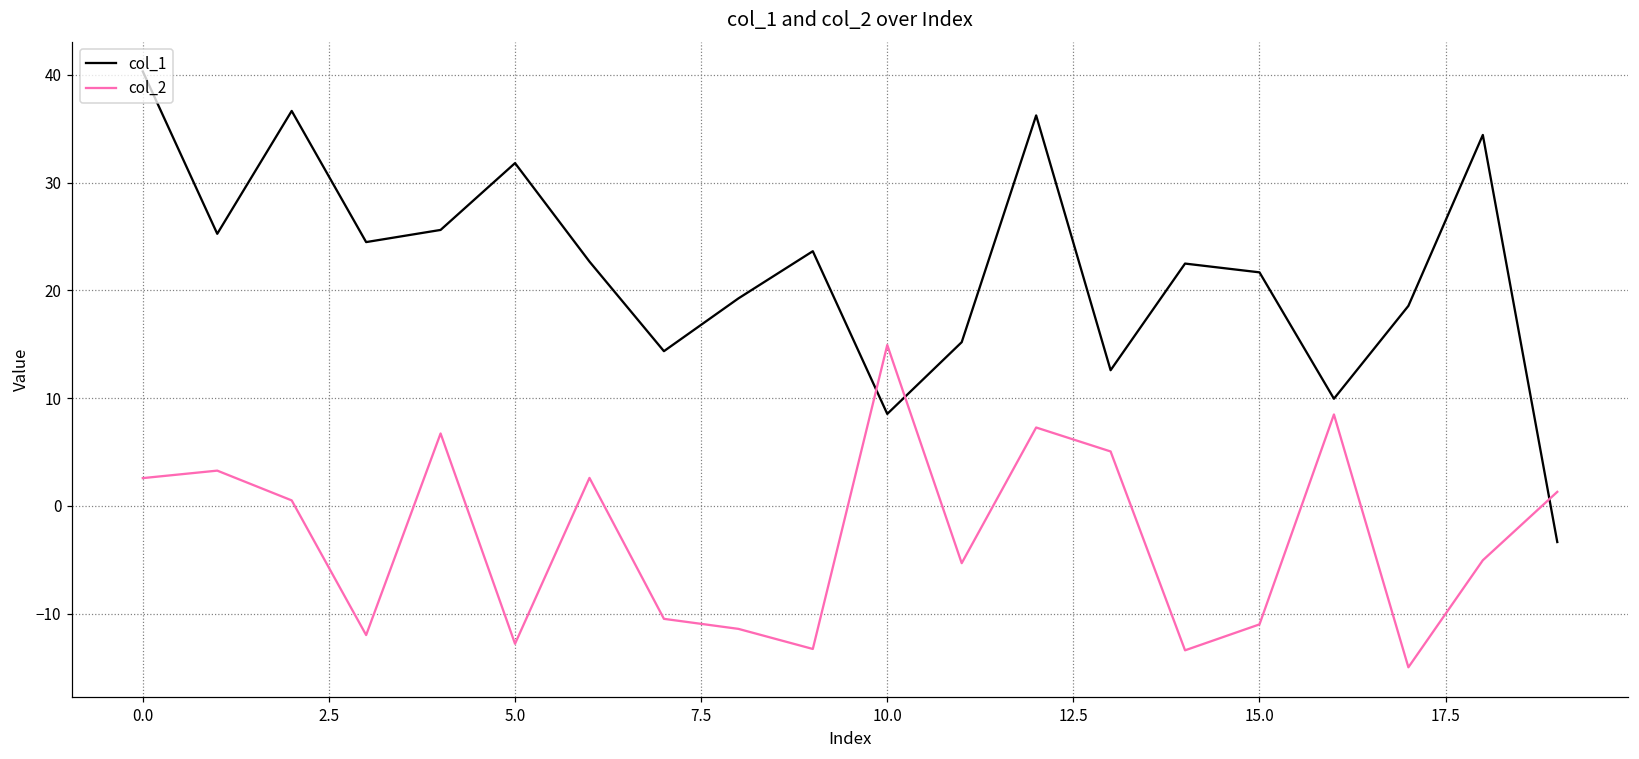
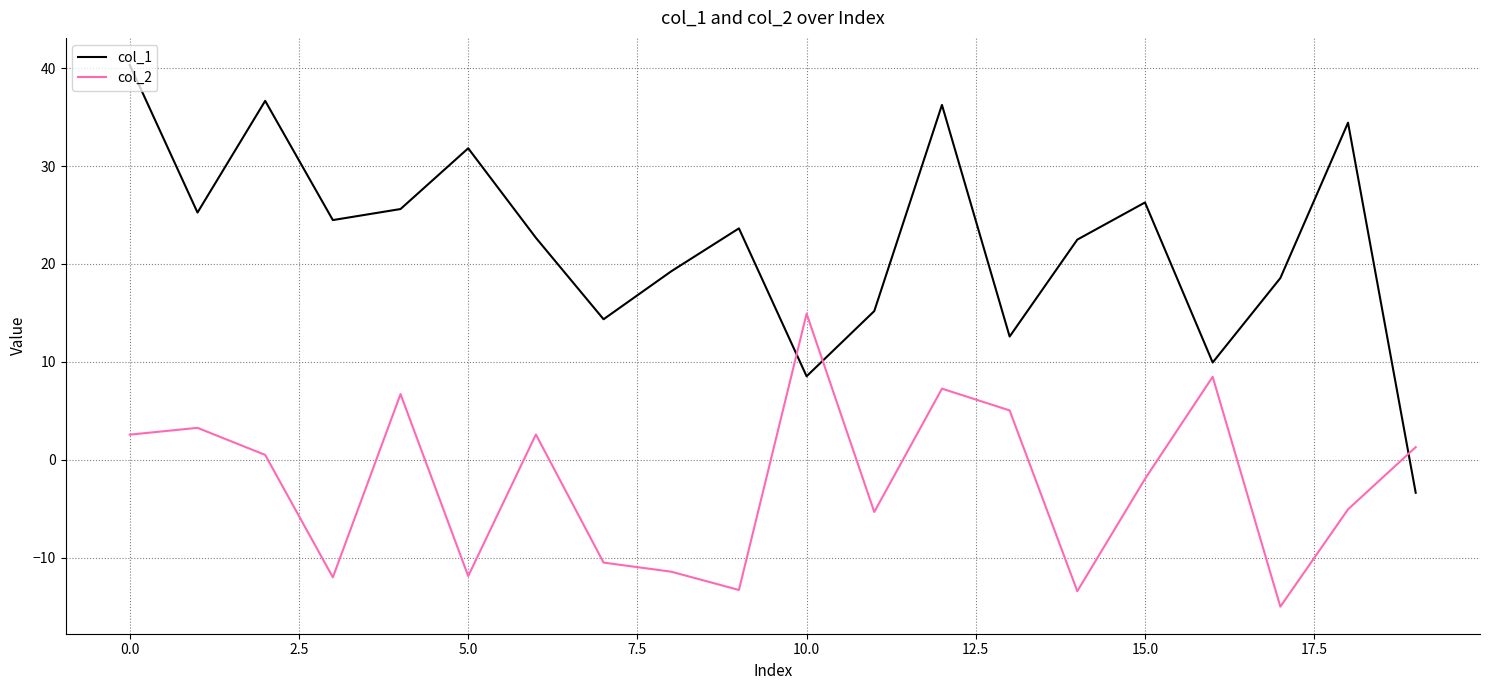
col_2, 5.0: -13 -> -12
col_1, 15.0: 22 -> 26
col_2, 15.0: -11 -> -2
